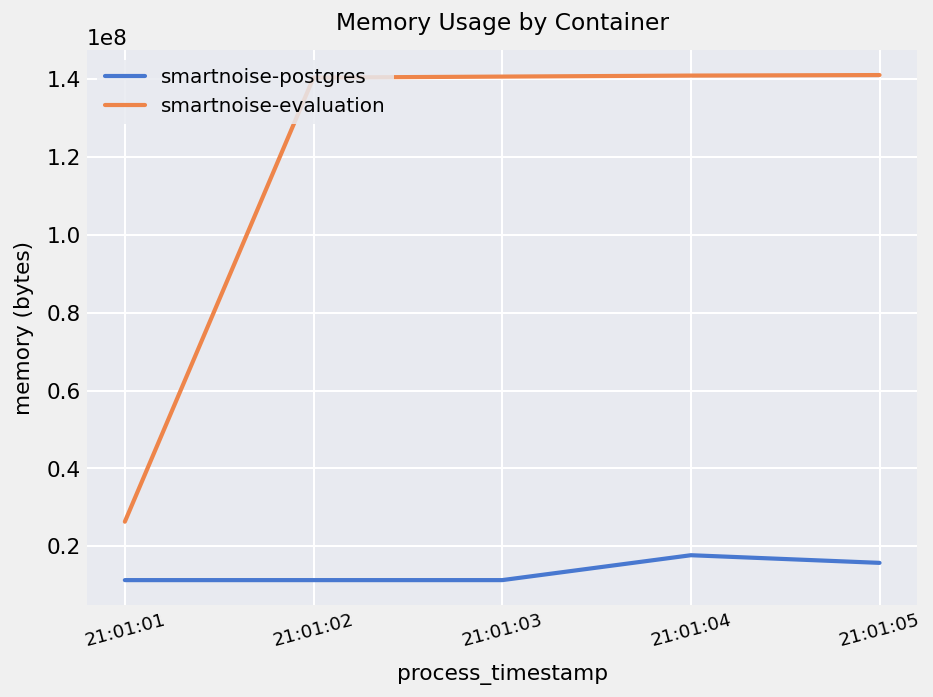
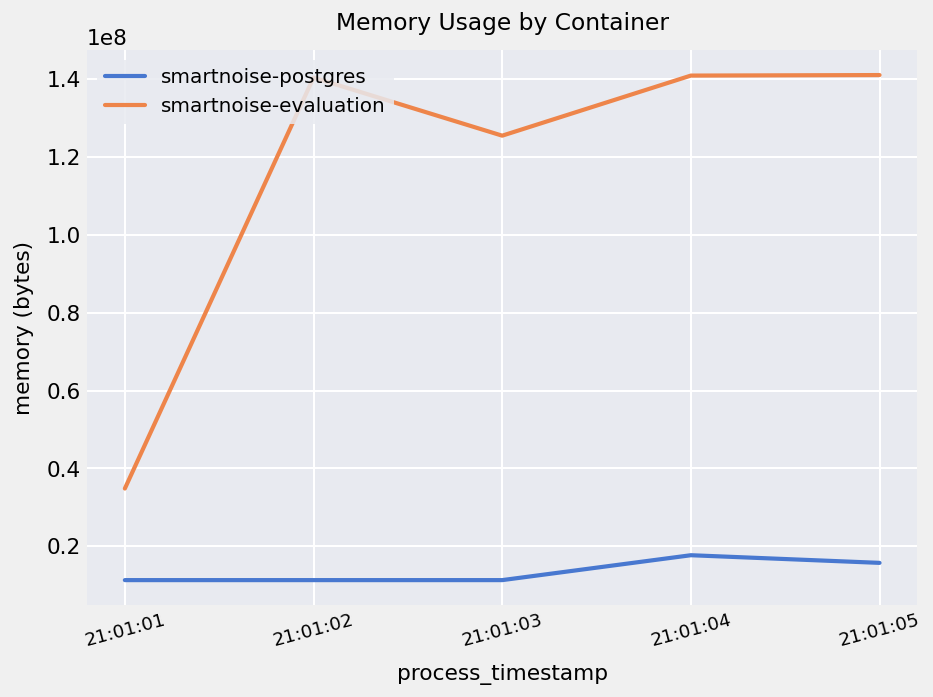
smartnoise-evaluation, 21:01:01: 26000000 -> 35000000
smartnoise-evaluation, 21:01:03: 141000000 -> 125000000
